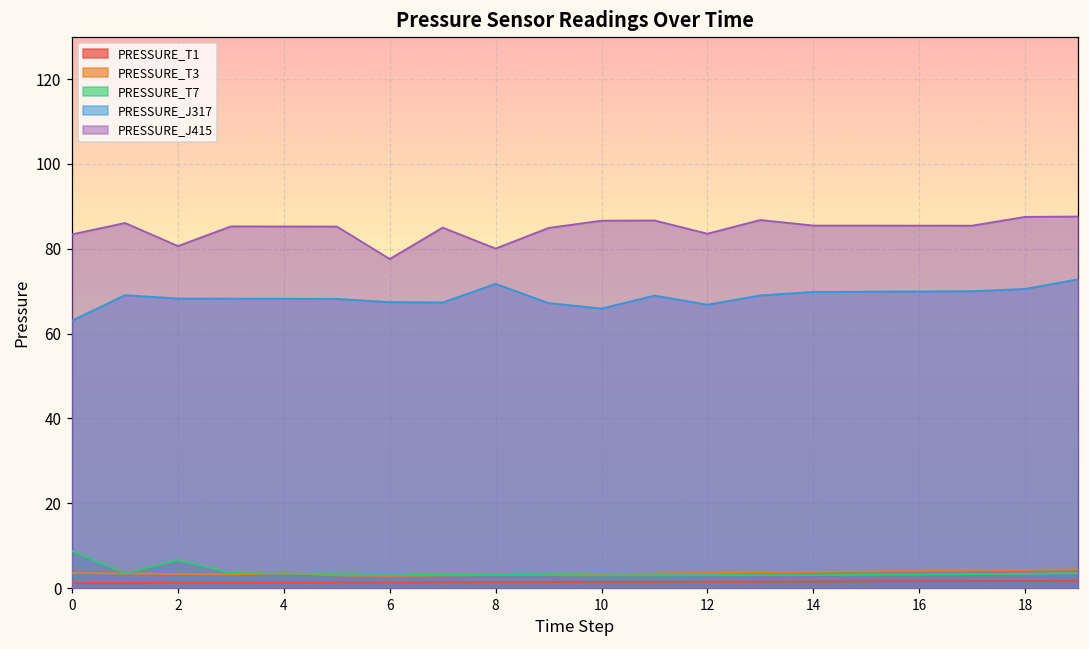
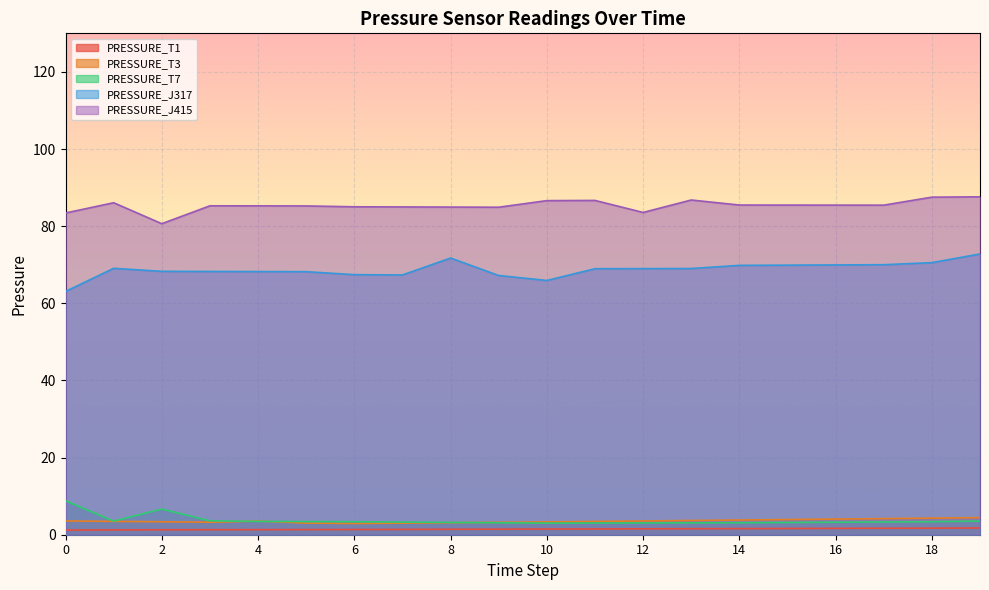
PRESSURE_J415, 6: 78 -> 85
PRESSURE_J415, 8: 80 -> 85
PRESSURE_J317, 12: 67 -> 69
